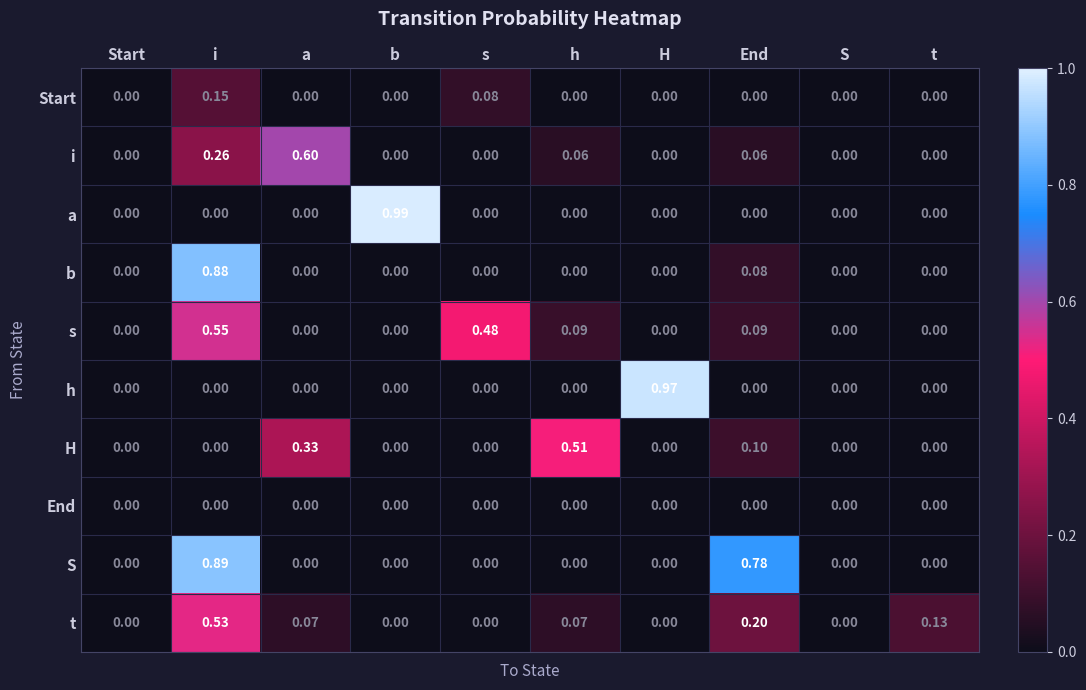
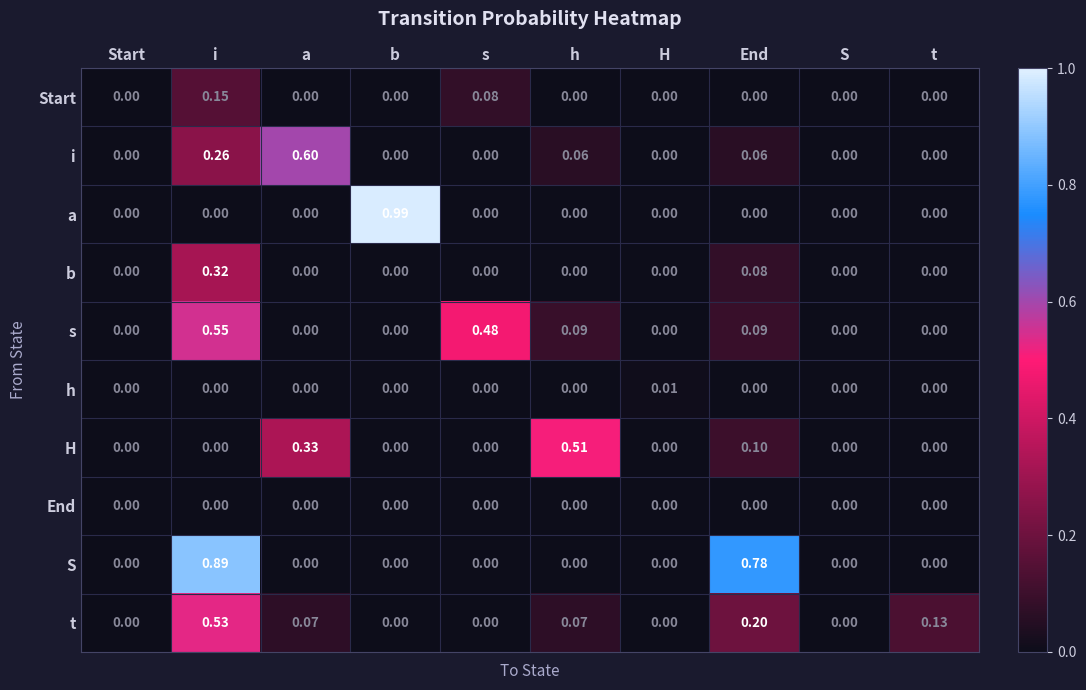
b, i: 0.88 -> 0.32
h, H: 0.97 -> 0.01
